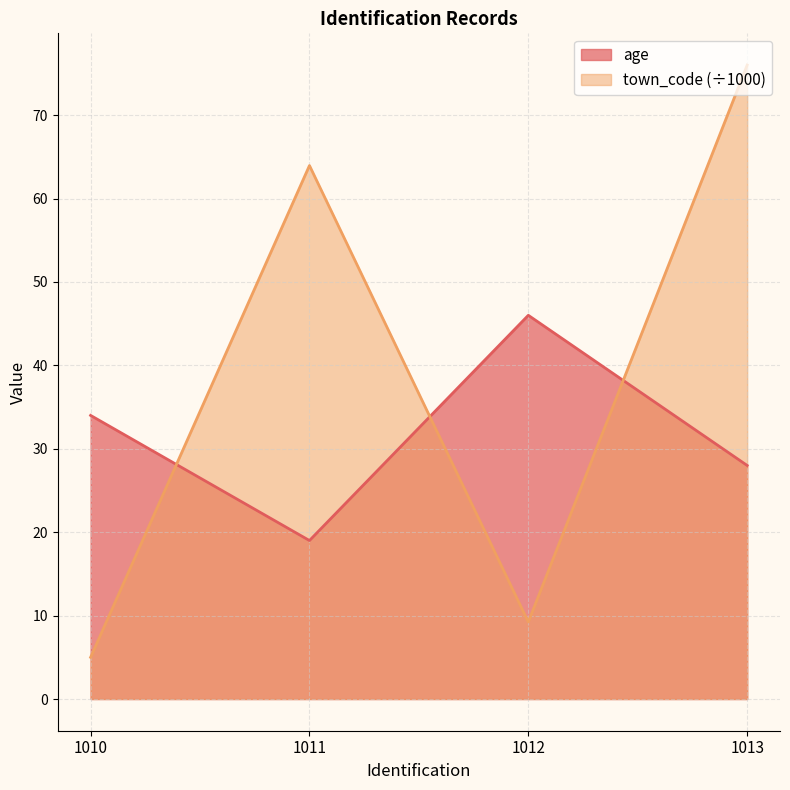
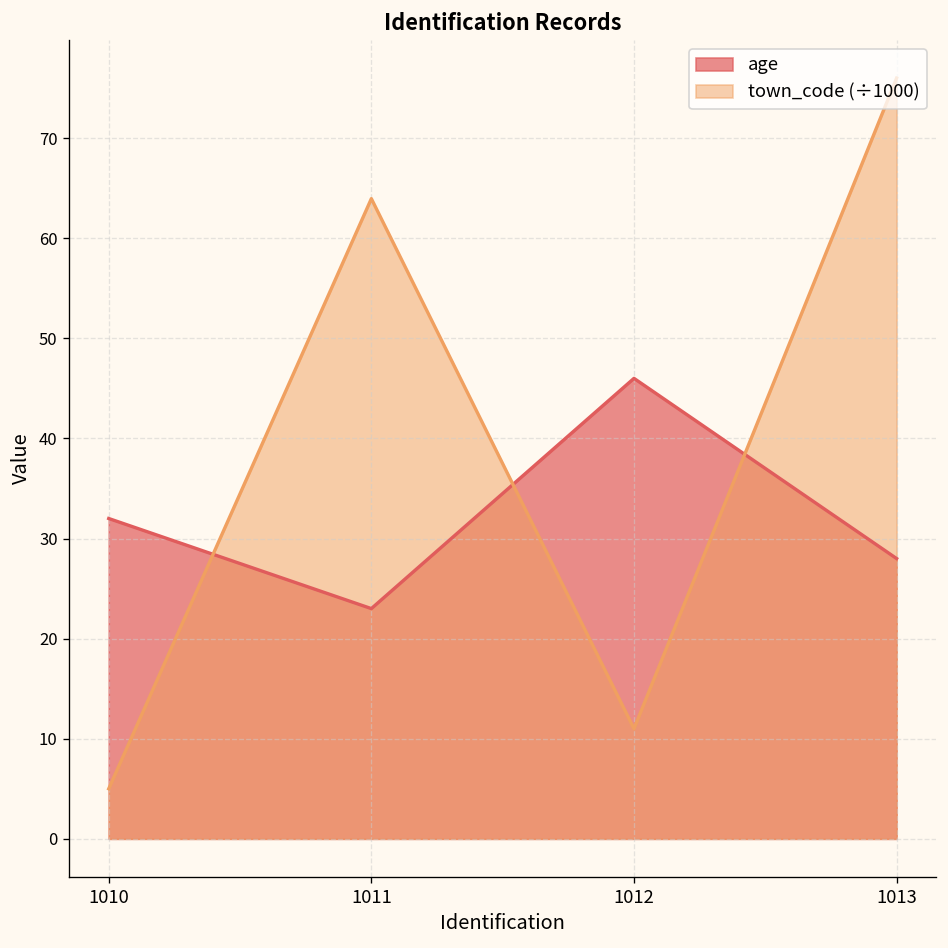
age, 1010: 34 -> 32
age, 1011: 19 -> 23
town_code (÷1000), 1012: 9 -> 11
